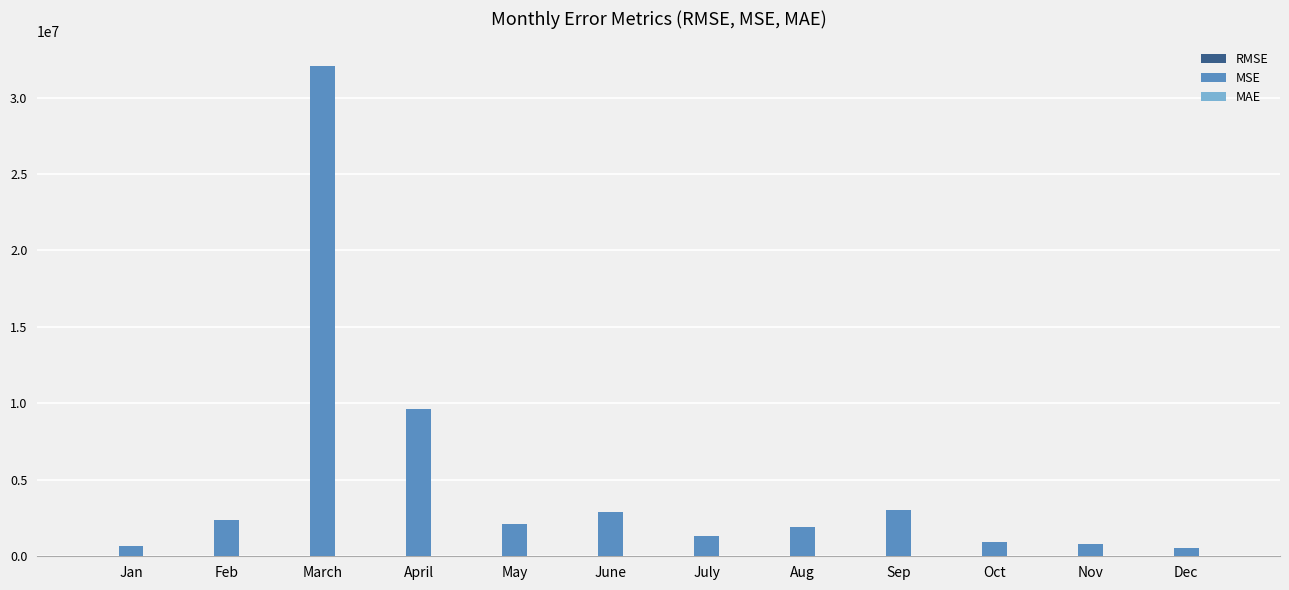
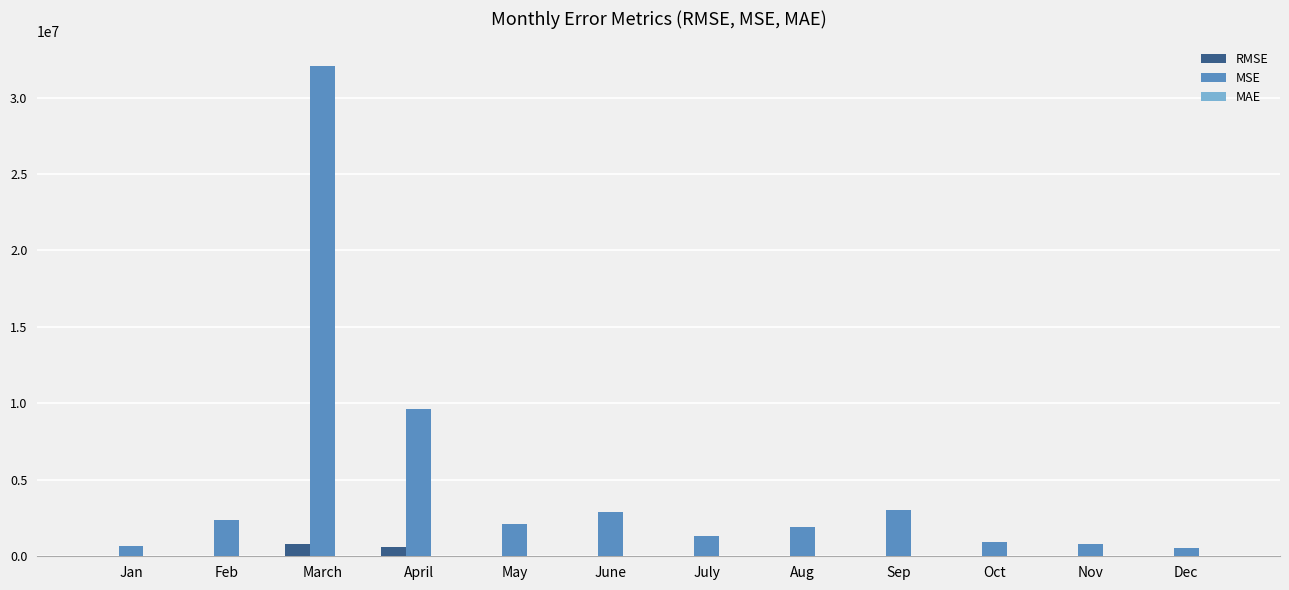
RMSE, March: 0 -> 800000
RMSE, April: 0 -> 600000
